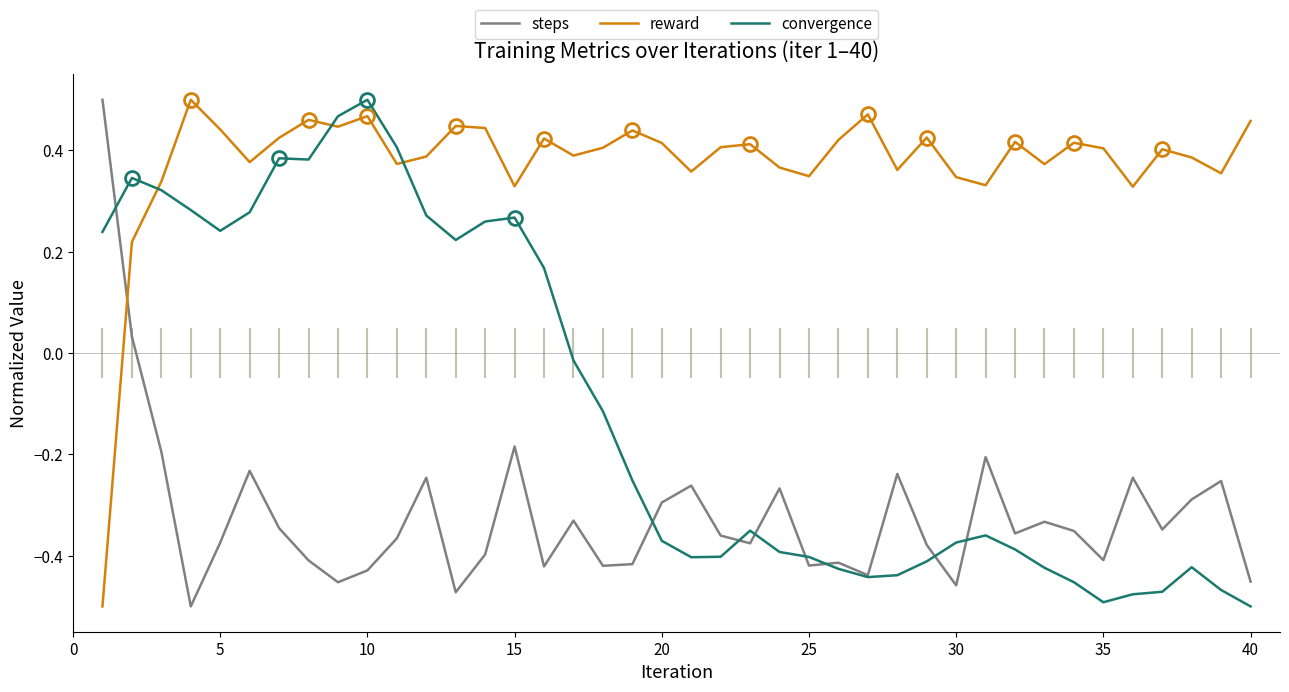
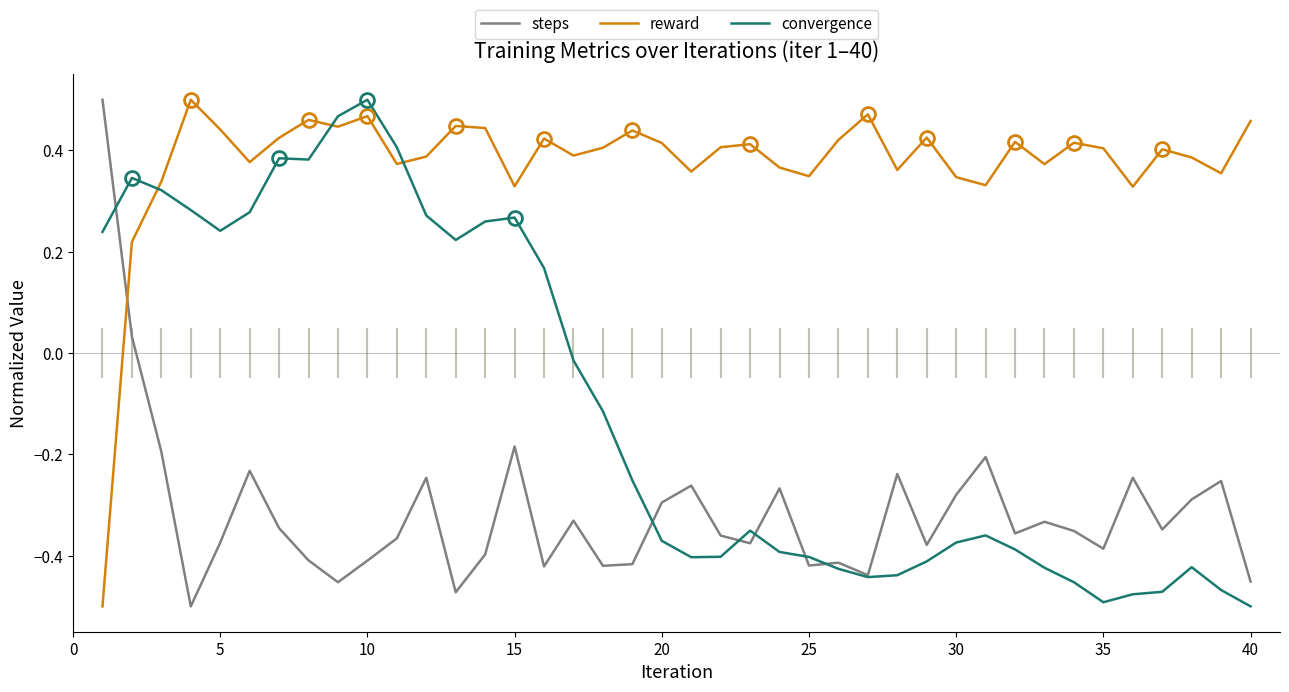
steps, 10: -0.43 -> -0.41
steps, 30: -0.46 -> -0.28
steps, 35: -0.41 -> -0.39
